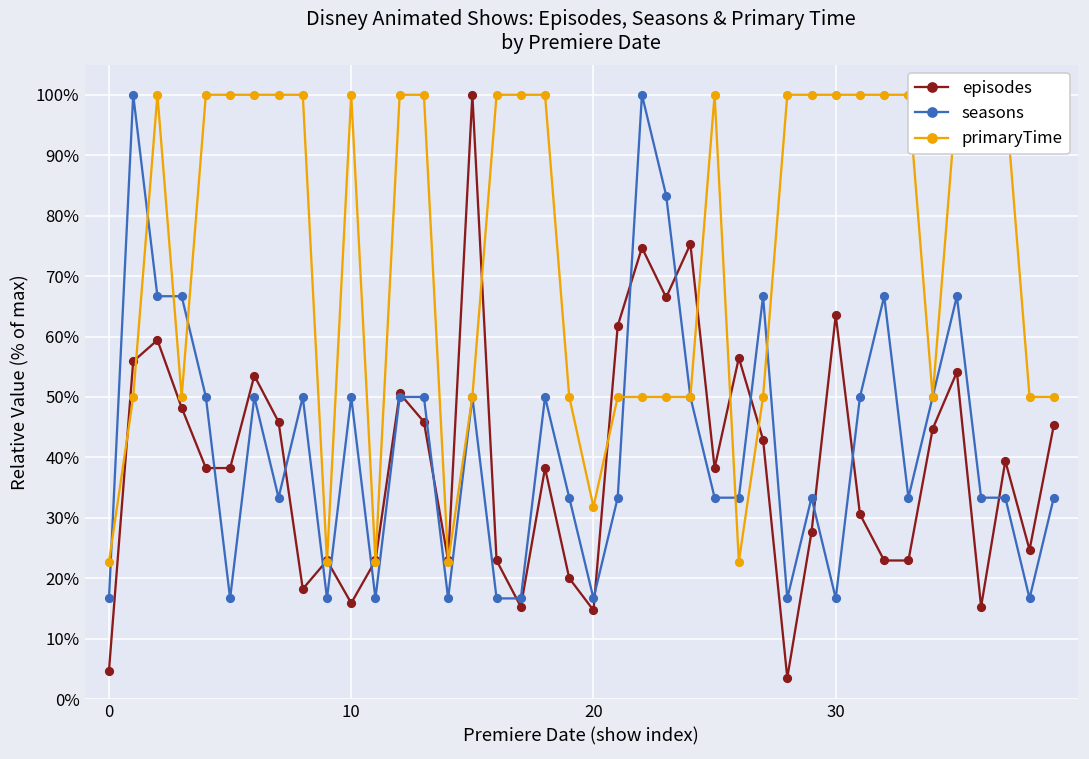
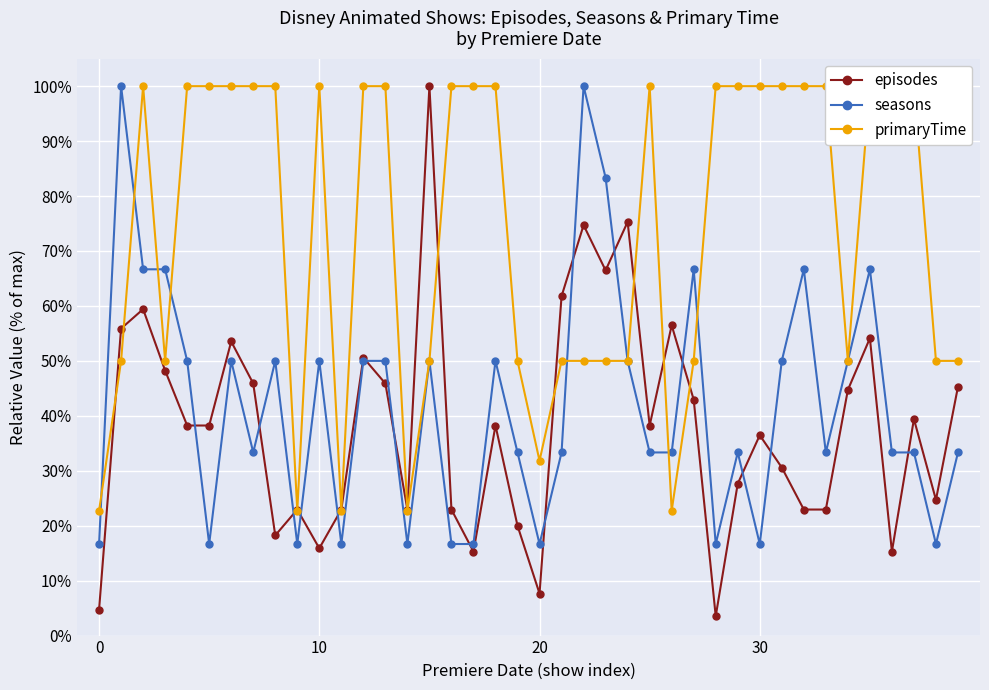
episodes, 20: 15% -> 8%
episodes, 30: 64% -> 36%
